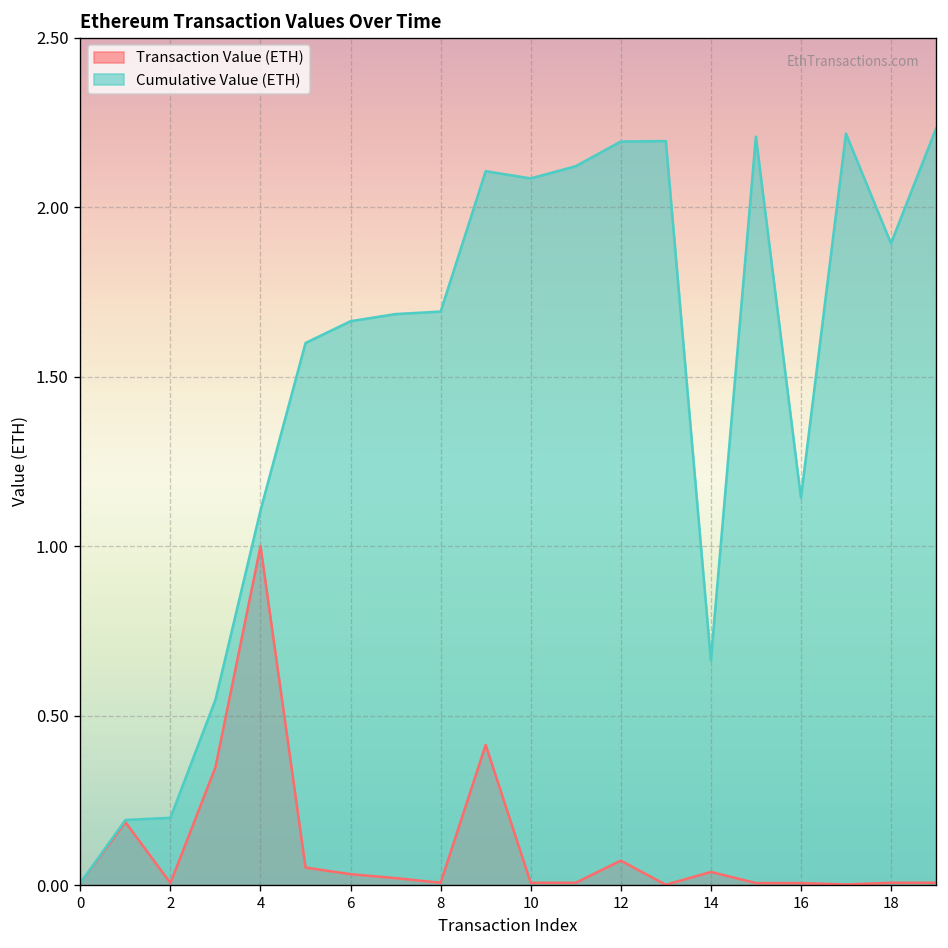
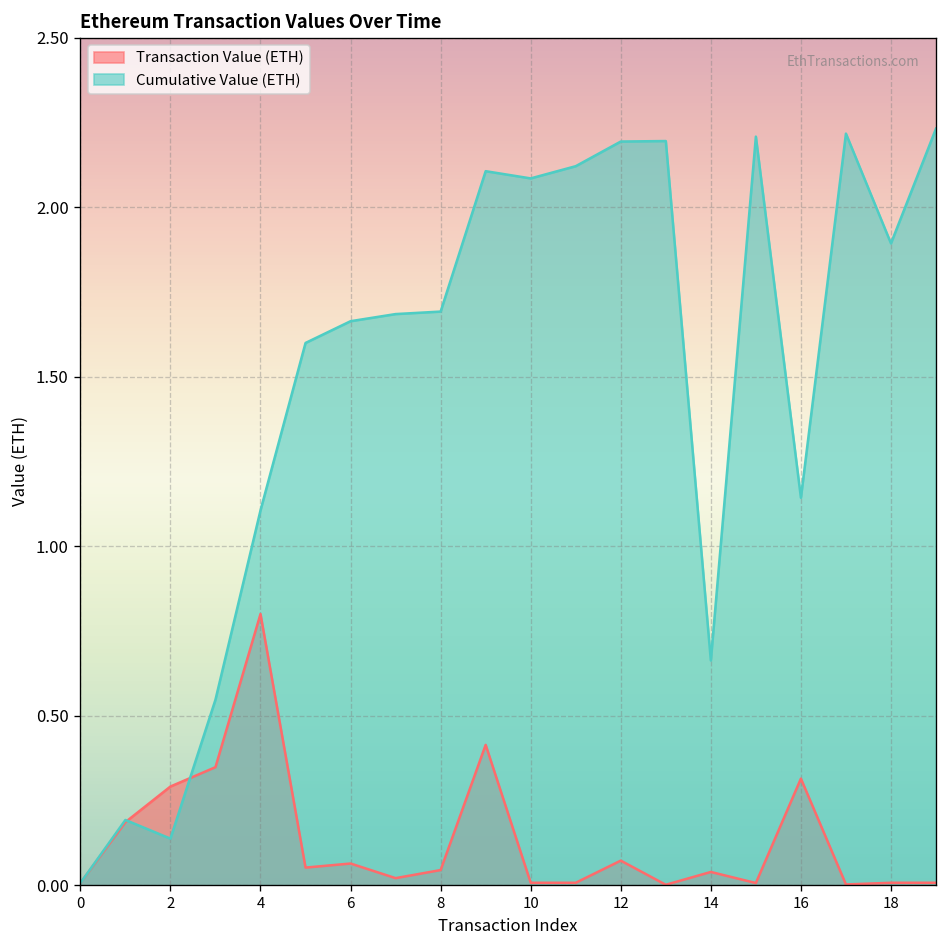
Transaction Value (ETH), 2: 0.01 -> 0.29
Cumulative Value (ETH), 2: 0.20 -> 0.14
Transaction Value (ETH), 4: 1.0 -> 0.8
Transaction Value (ETH), 6: 0.03 -> 0.06
Transaction Value (ETH), 8: 0.01 -> 0.04
Transaction Value (ETH), 16: 0.01 -> 0.31
